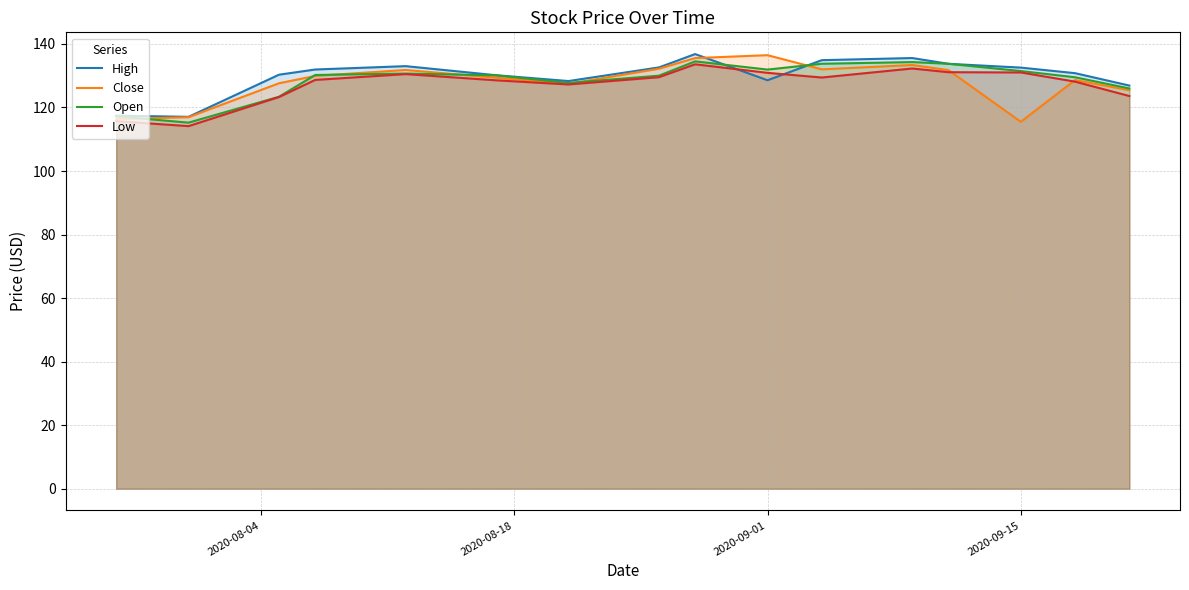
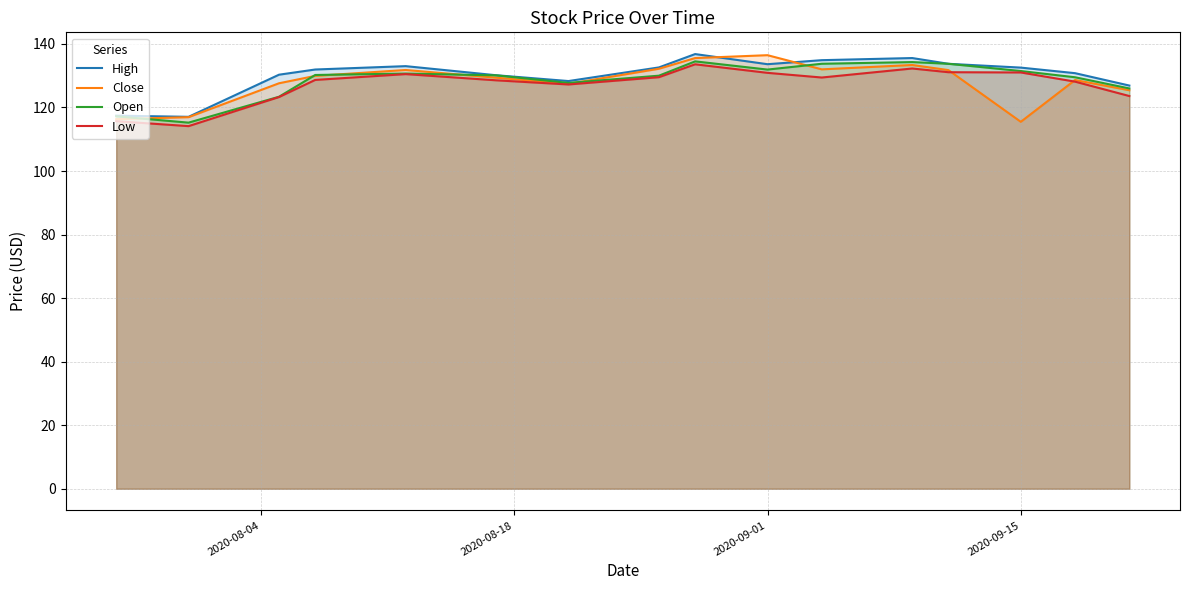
High, 2020-09-01: 129 -> 134
